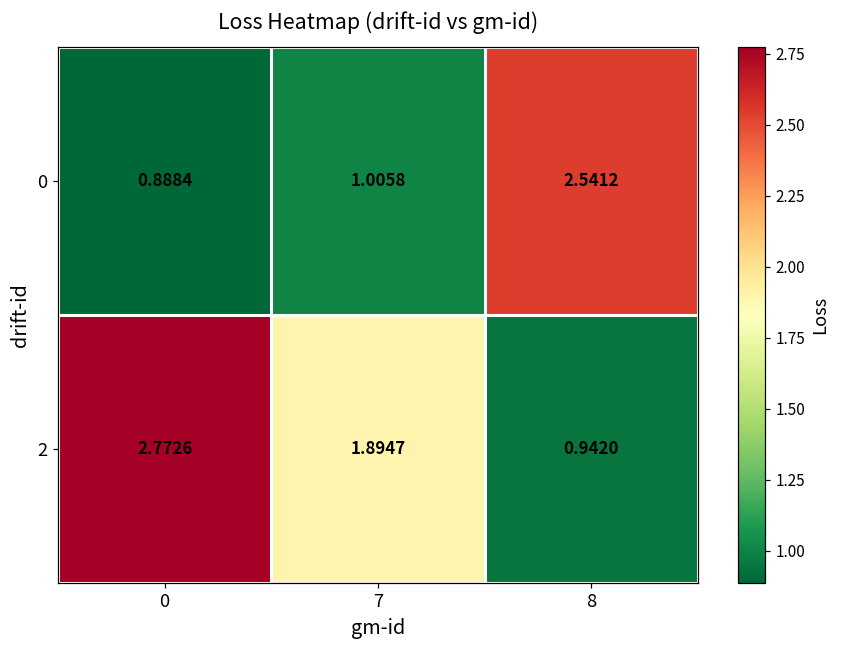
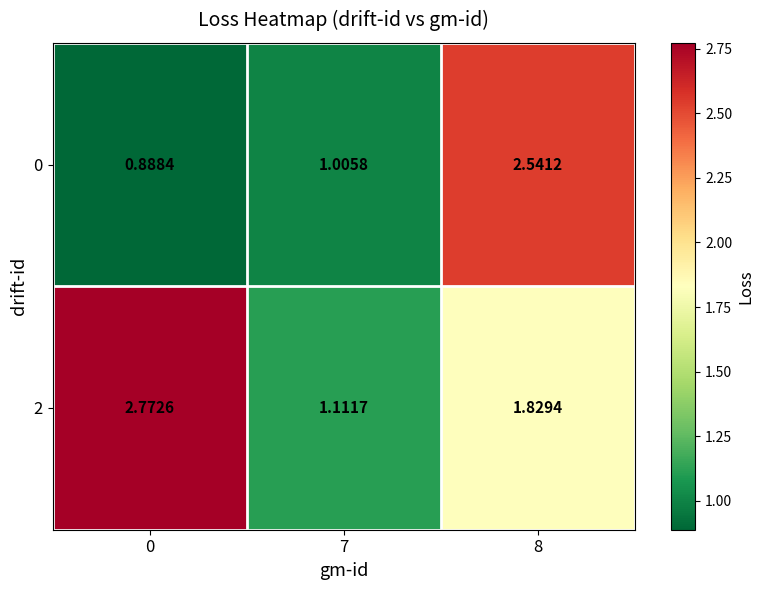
2, 7: 1.8947 -> 1.1117
2, 8: 0.9420 -> 1.8294
